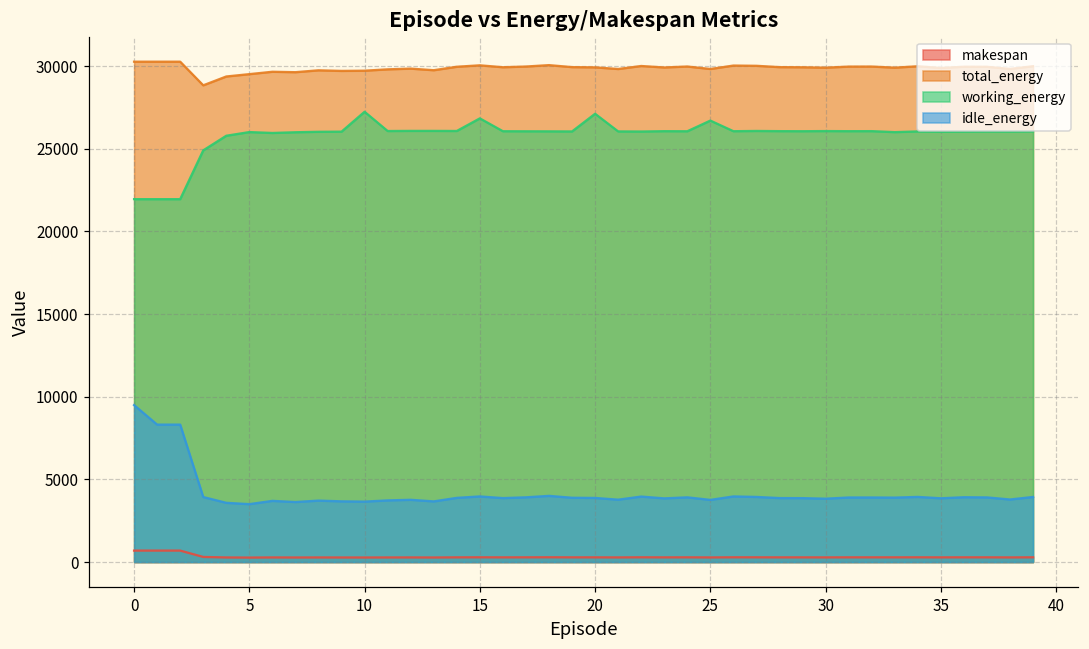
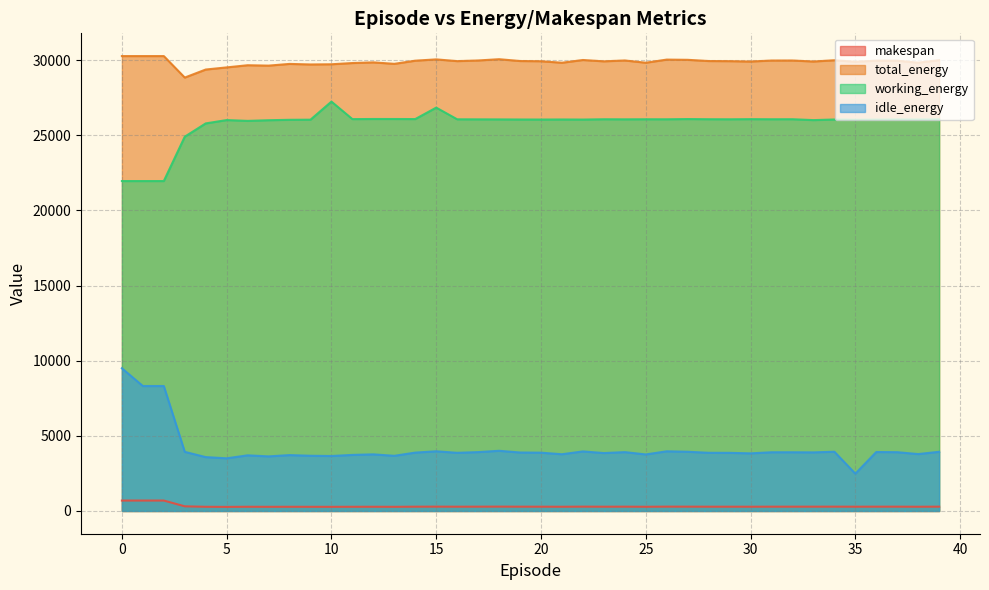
working_energy, 20: 27100 -> 26000
working_energy, 25: 26700 -> 26100
idle_energy, 35: 3900 -> 2500
